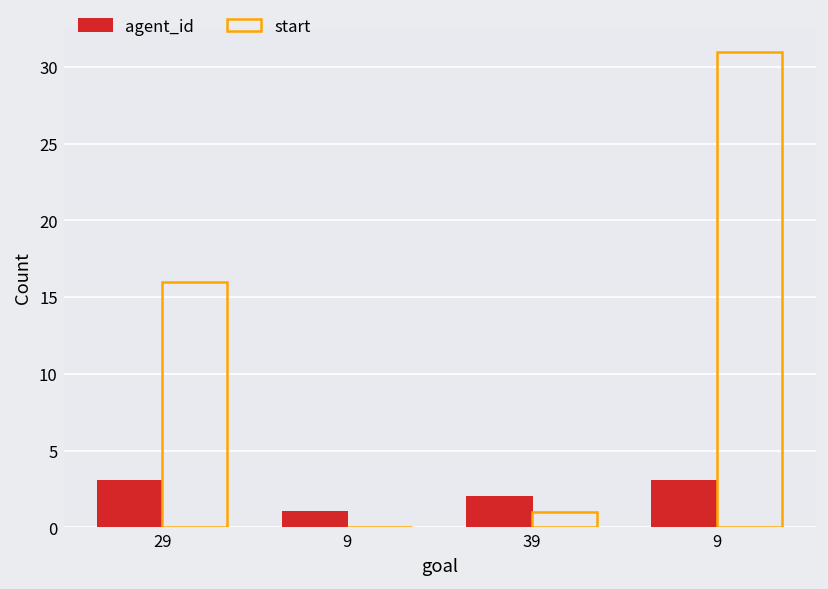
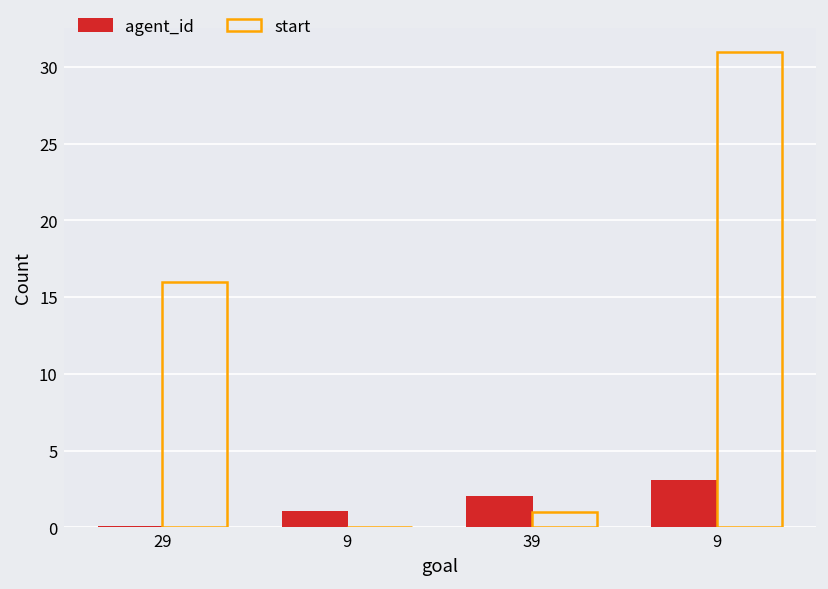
agent_id, 29: 3 -> 0
